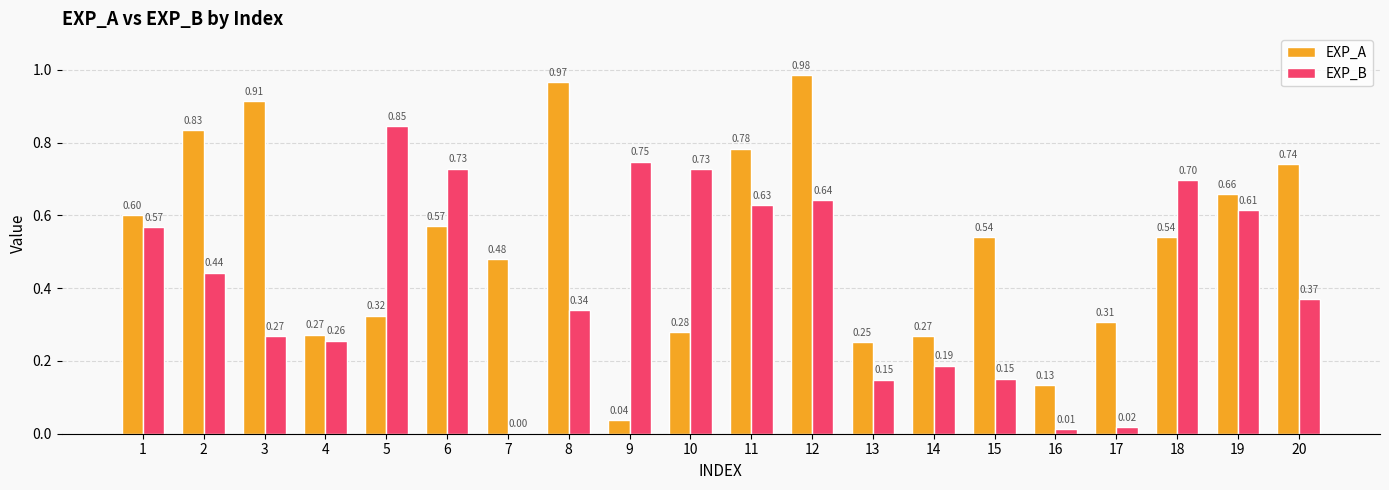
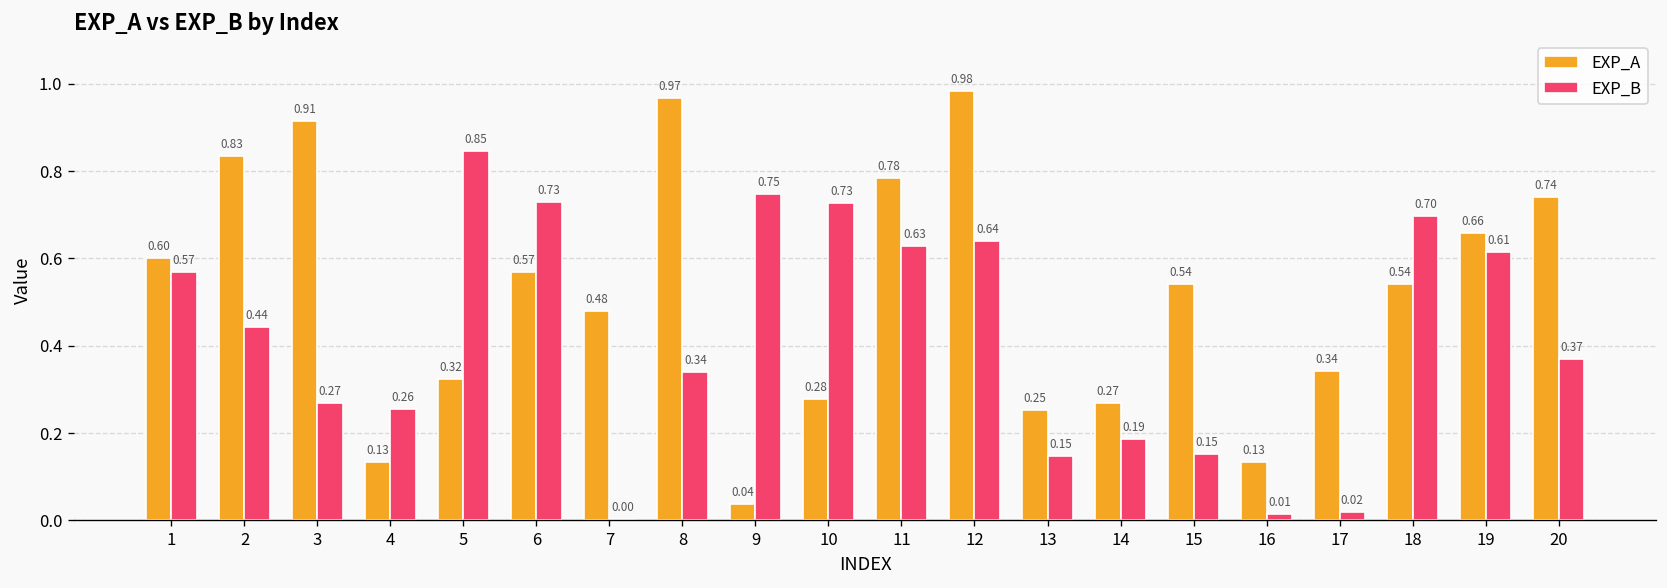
EXP_A, 4: 0.27 -> 0.13
EXP_A, 17: 0.31 -> 0.34
